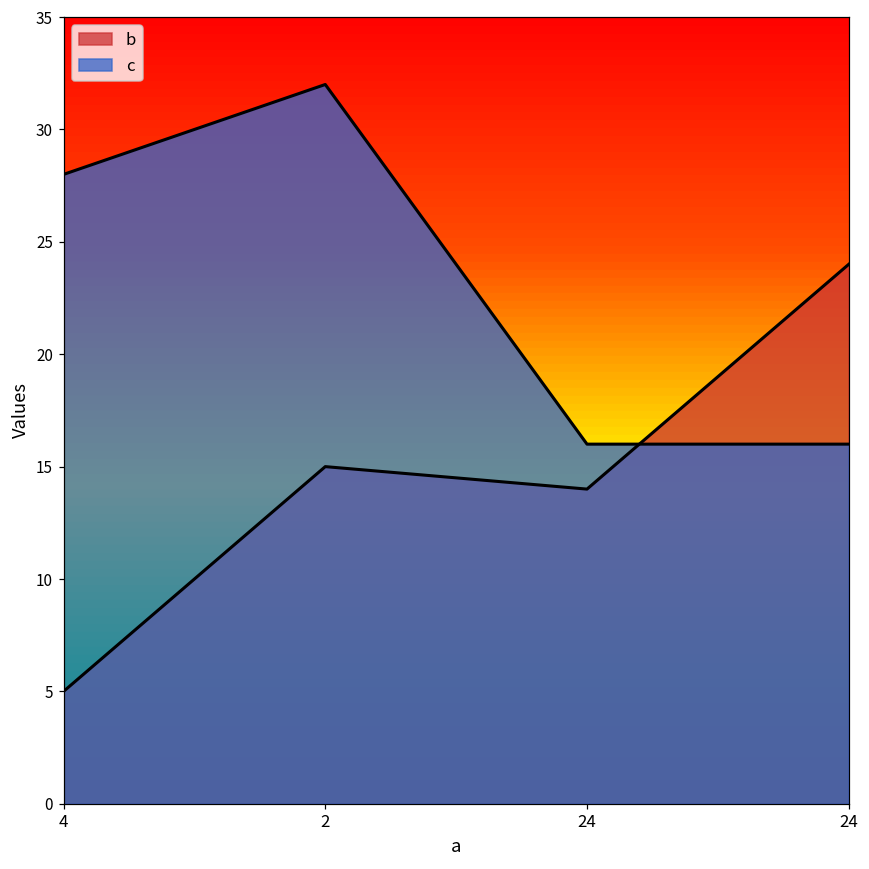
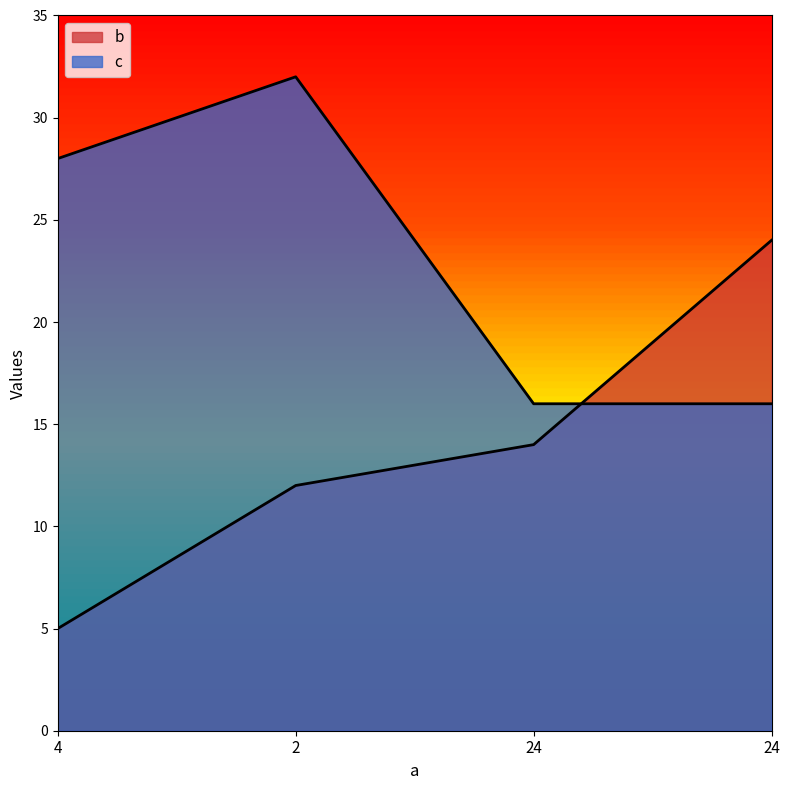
b, 2: 15 -> 12
